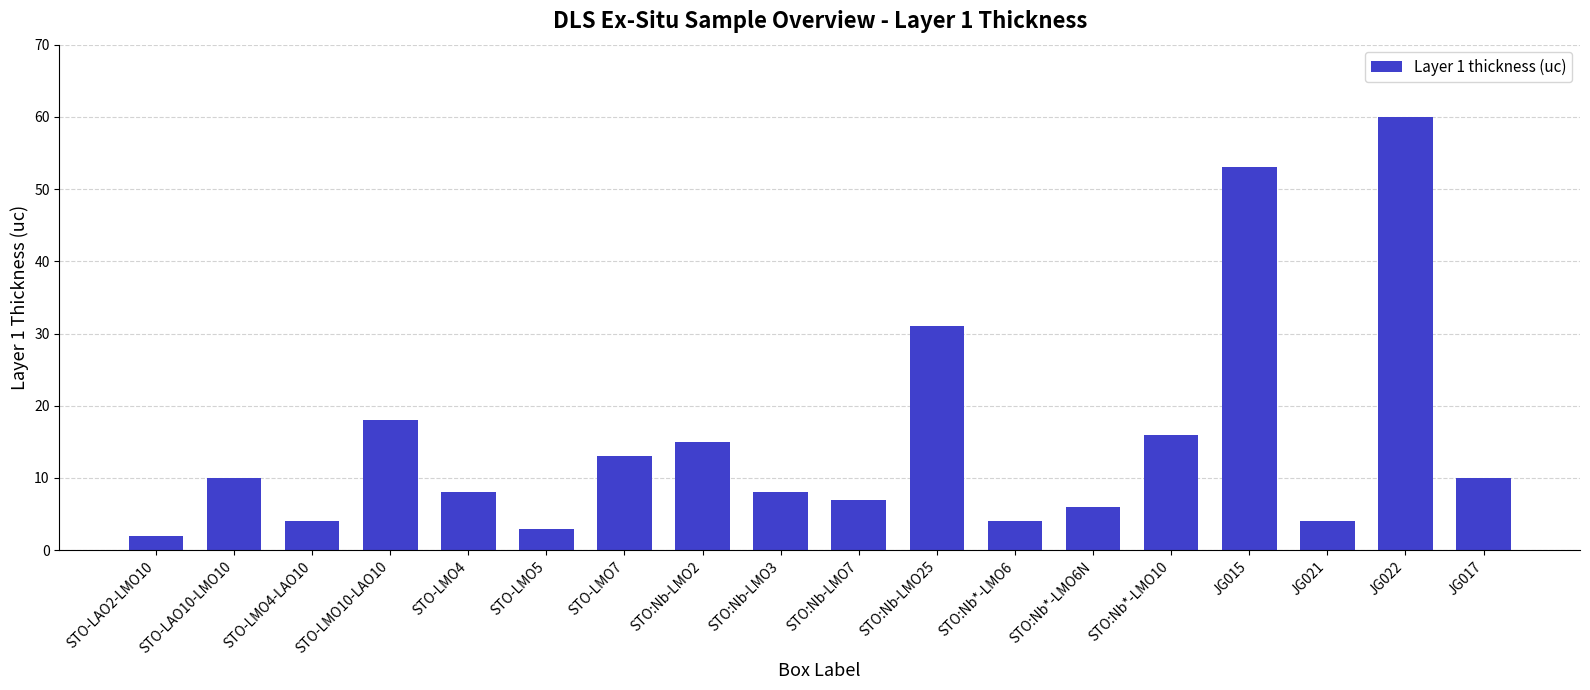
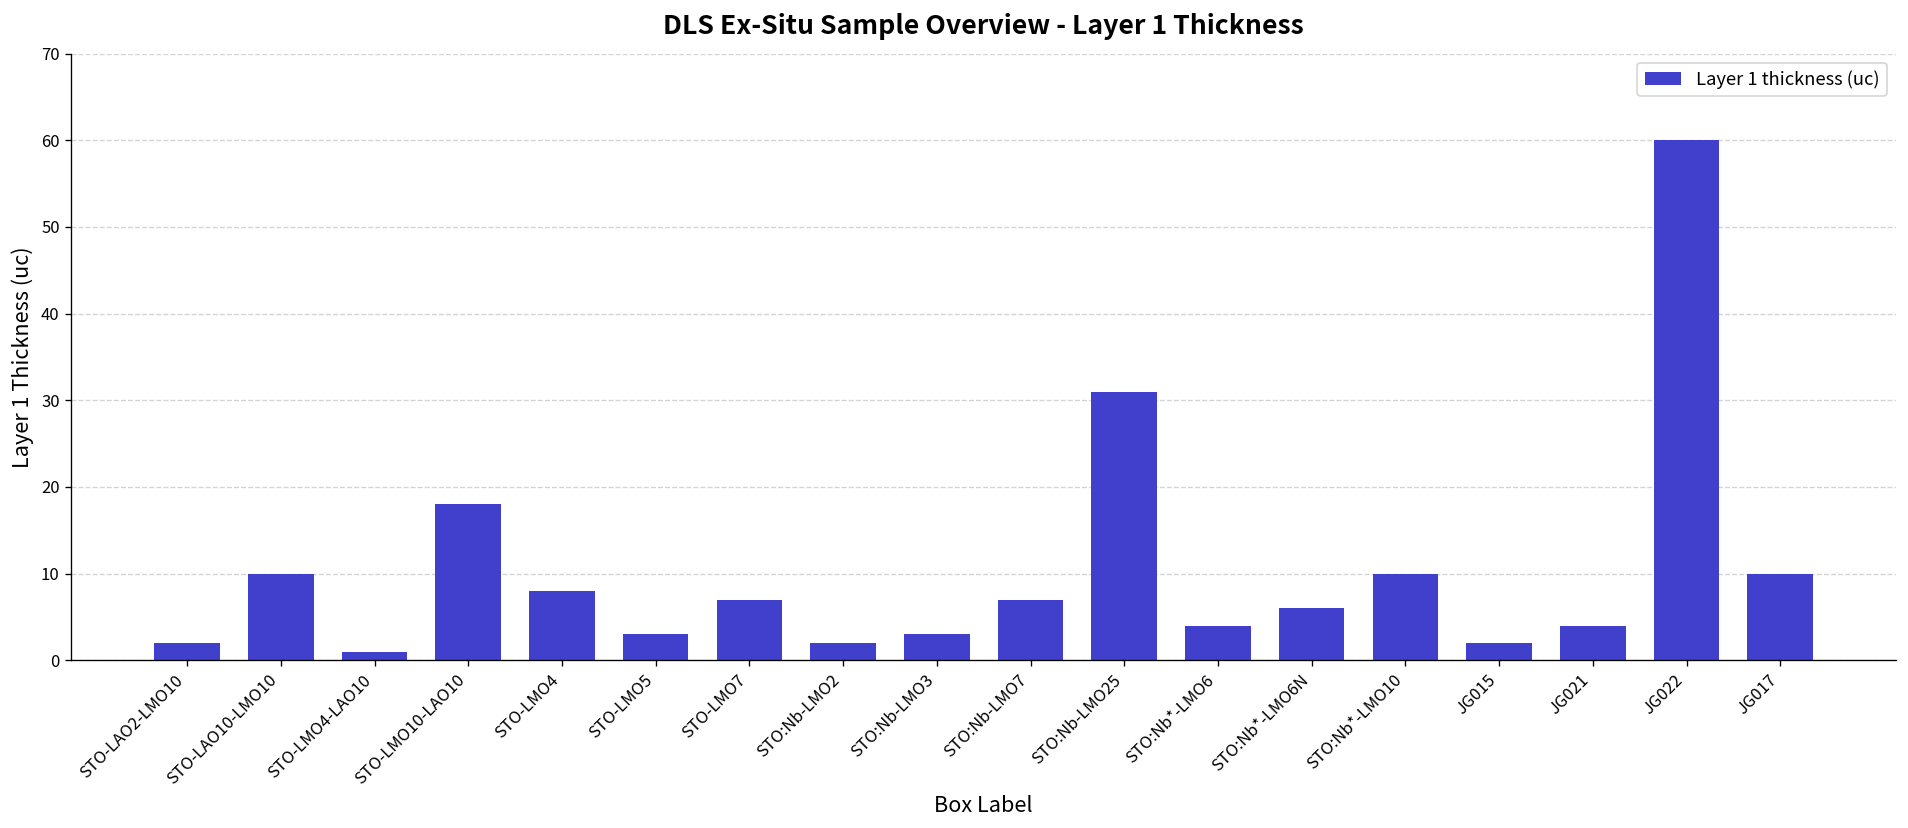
STO-LMO4-LAO10: 4 -> 1
STO-LMO7: 13 -> 7
STO:Nb-LMO2: 15 -> 2
STO:Nb-LMO3: 8 -> 3
STO:Nb*-LMO10: 16 -> 10
JG015: 53 -> 2
